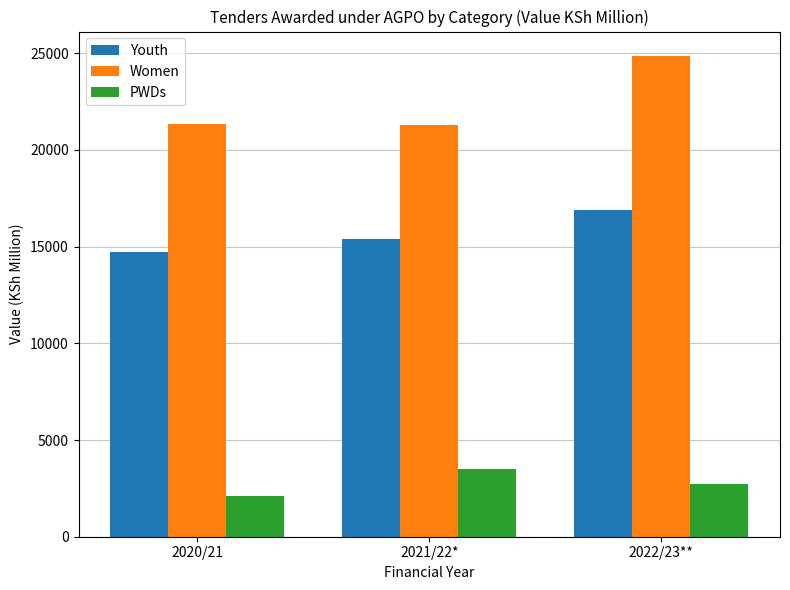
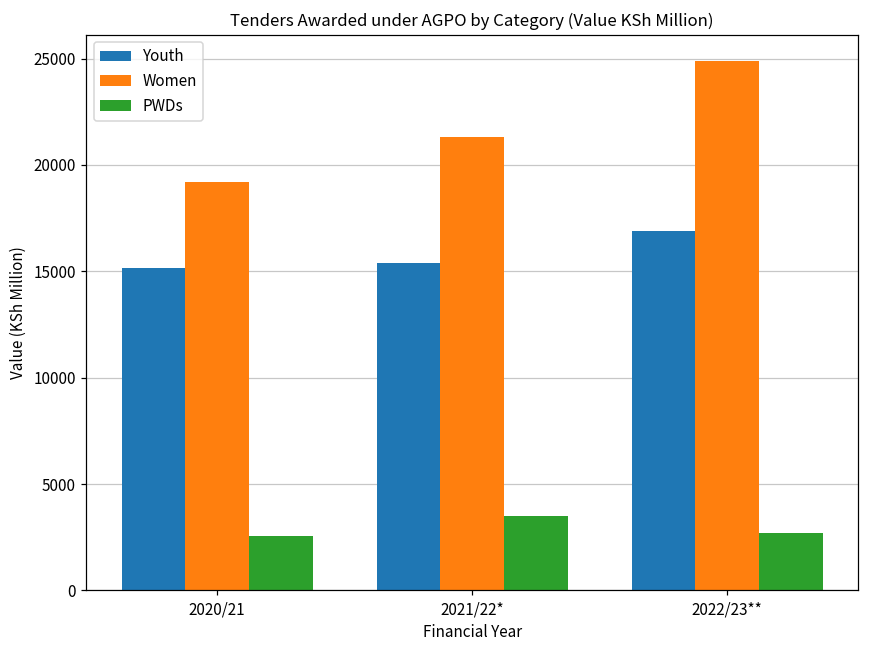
Youth, 2020/21: 14700 -> 15200
Women, 2020/21: 21300 -> 19200
PWDs, 2020/21: 2100 -> 2600
